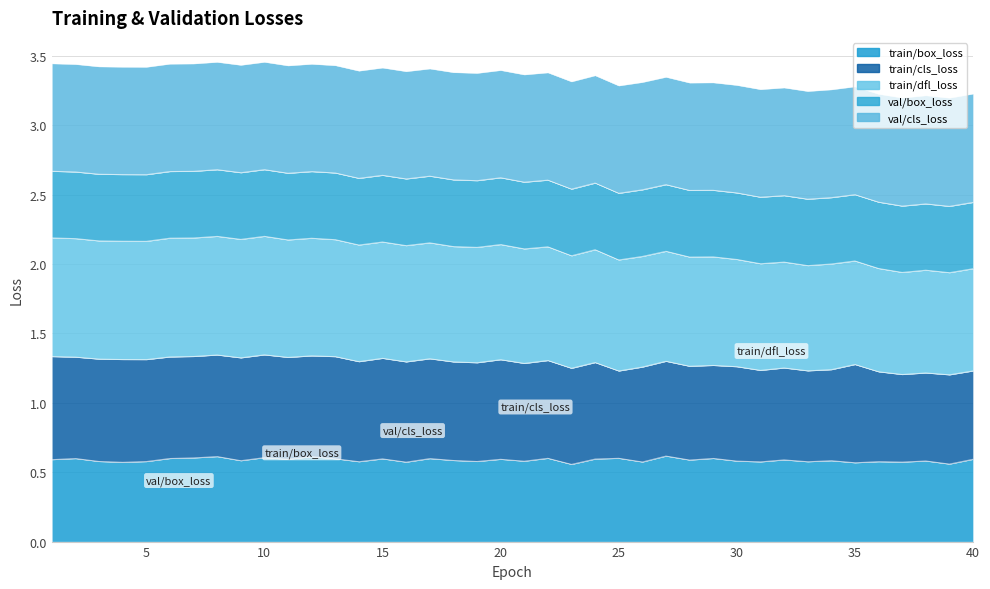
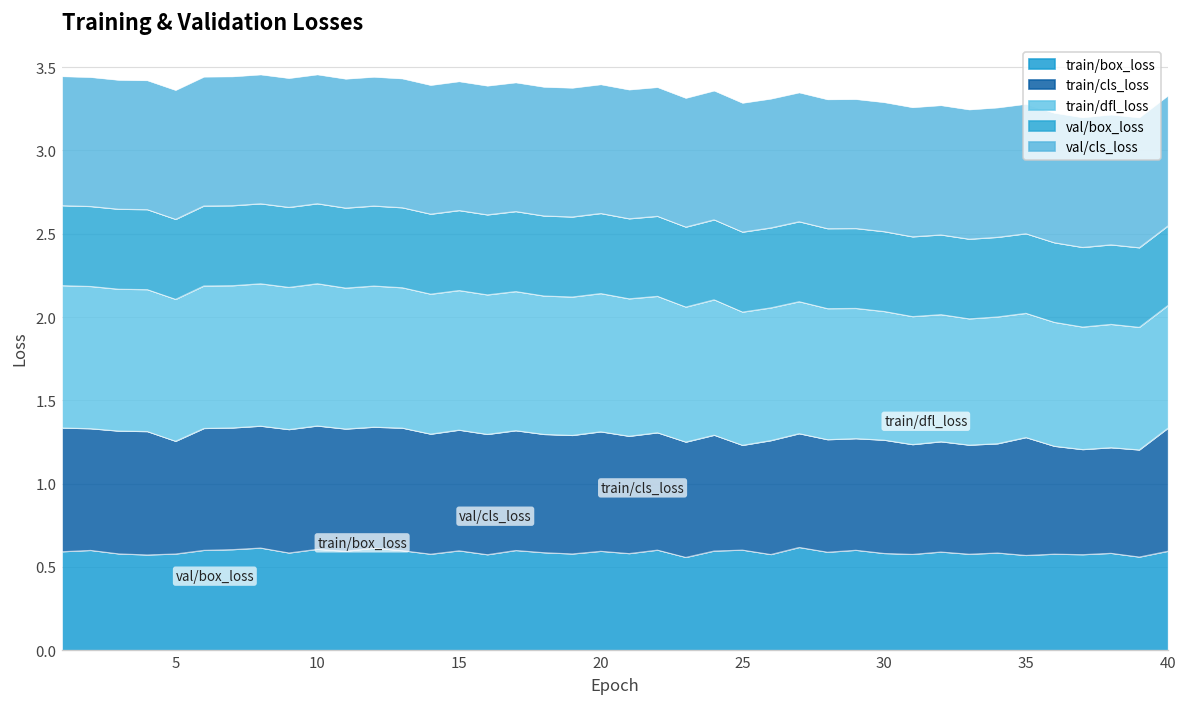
train/cls_loss, 5: 0.73 -> 0.68
train/cls_loss, 40: 0.64 -> 0.74
